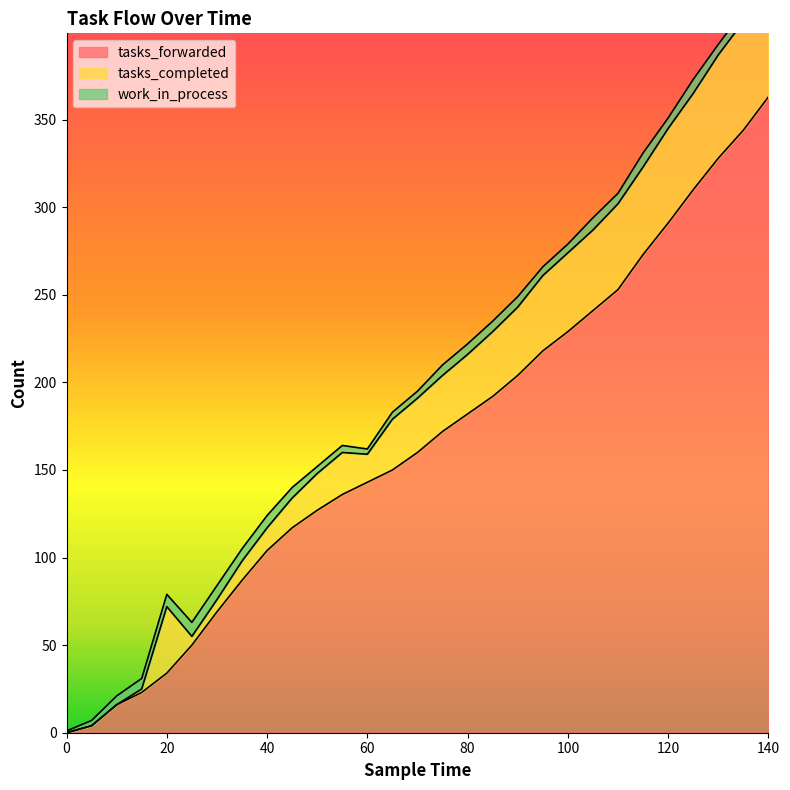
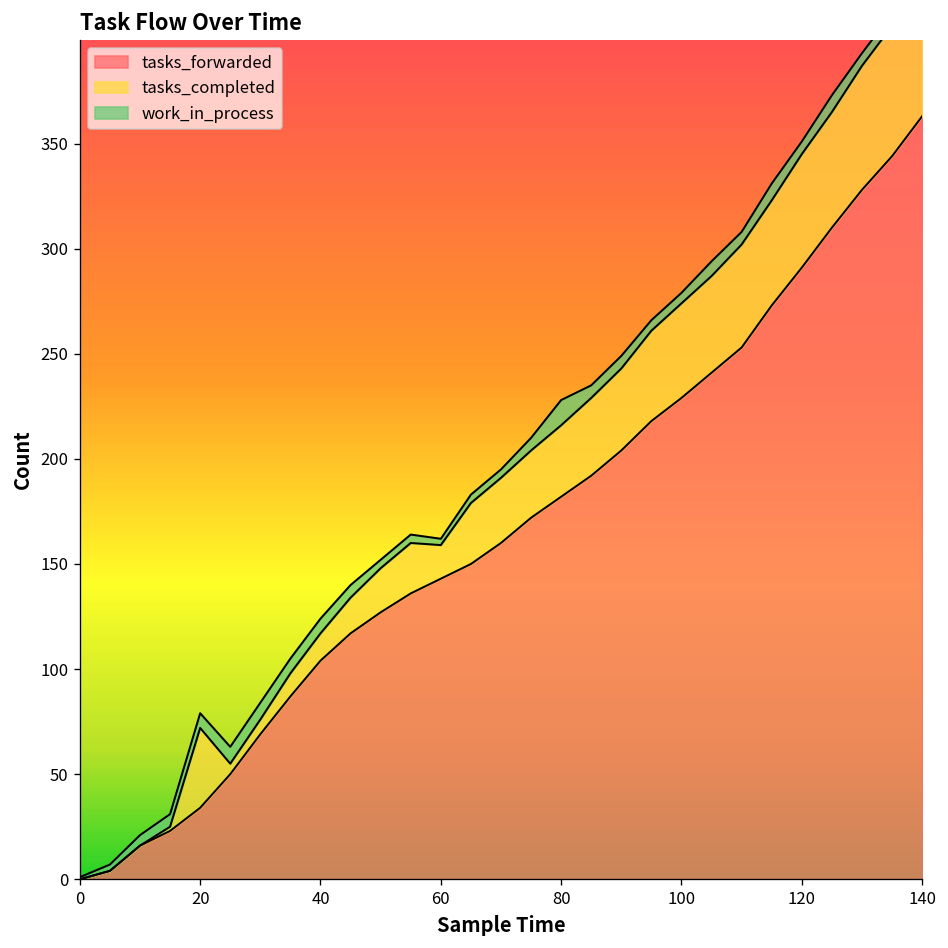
work_in_process, 80: 6 -> 12
